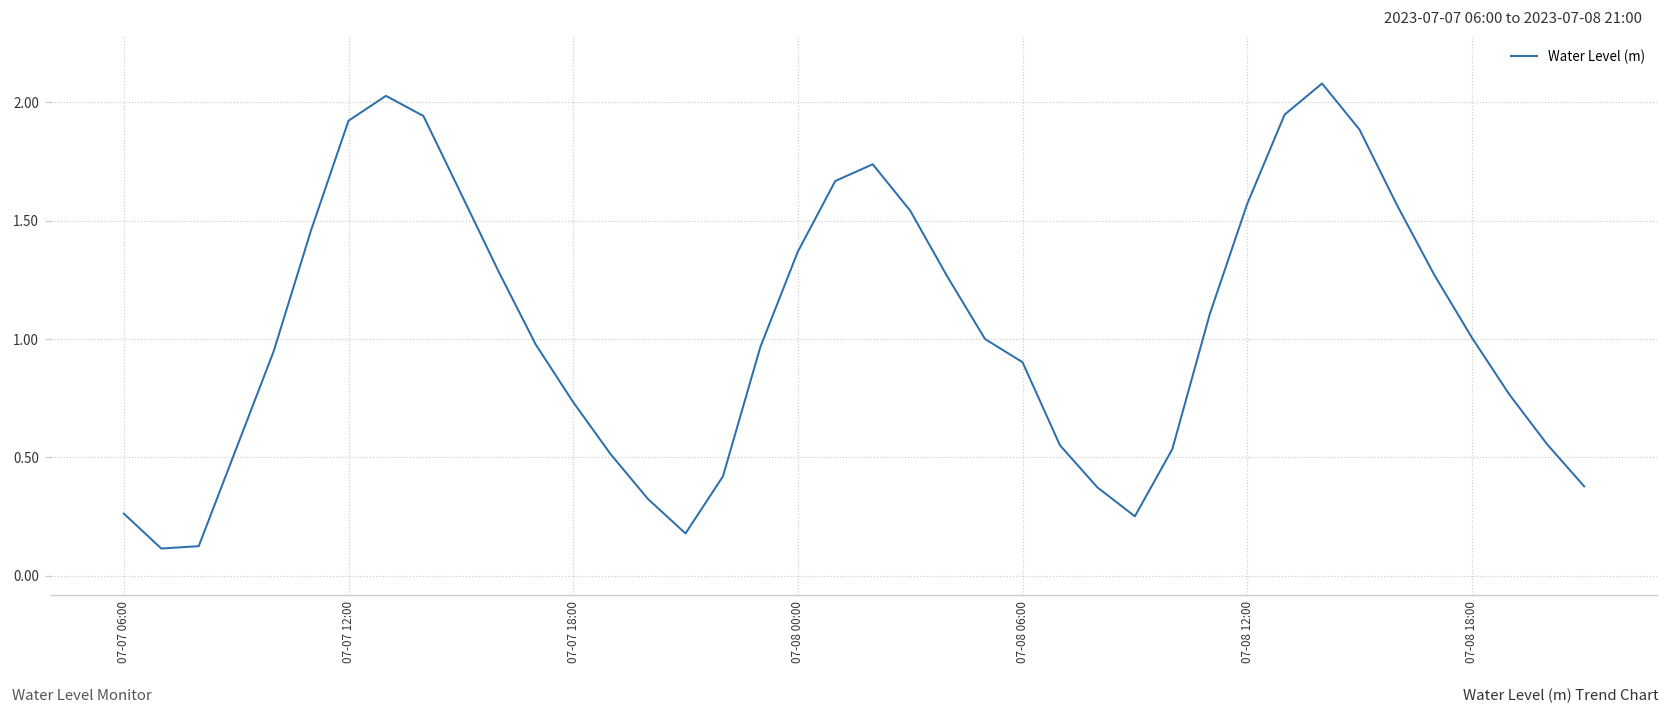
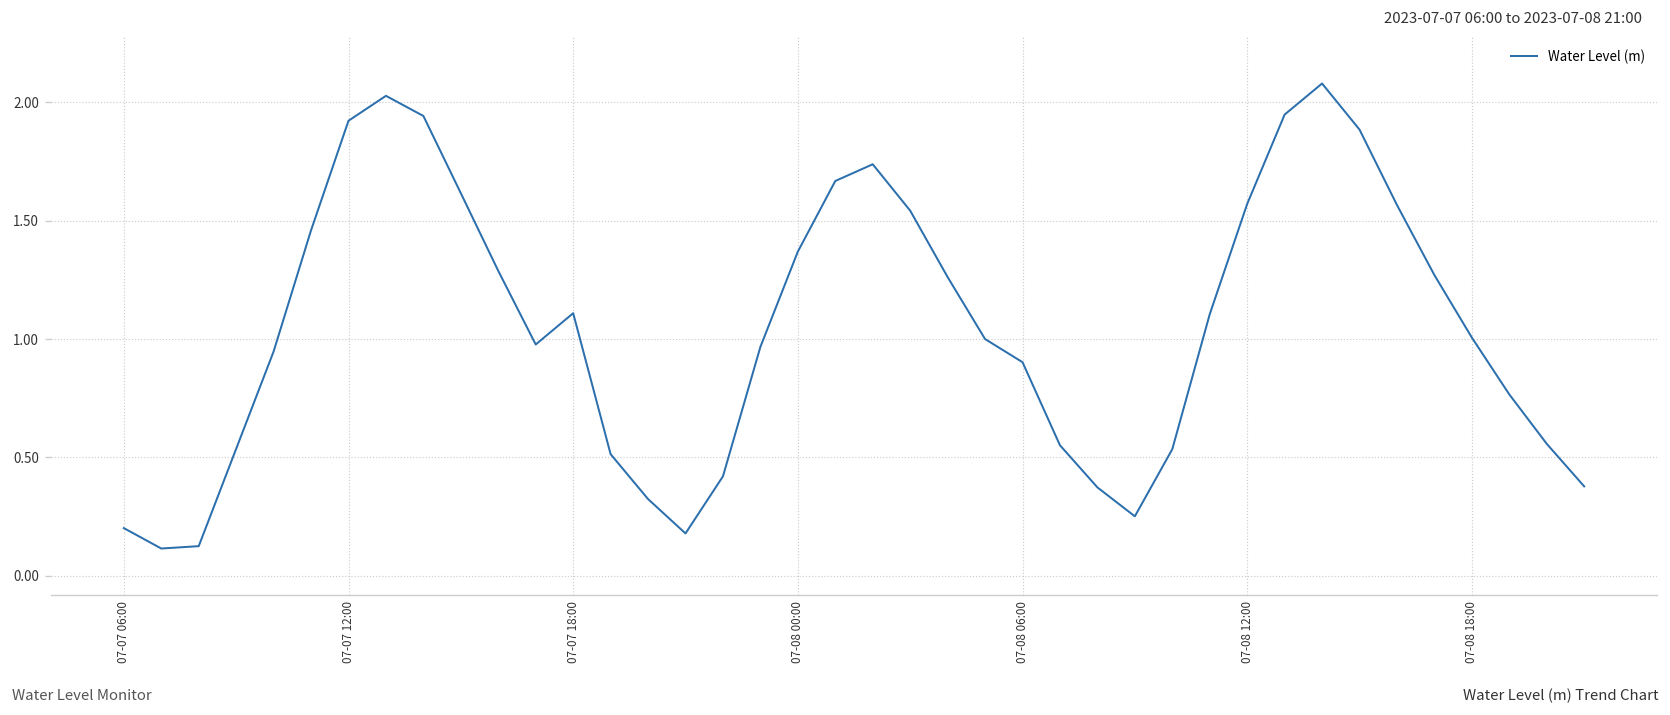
07-07 06:00: 0.26 -> 0.20
07-07 18:00: 0.73 -> 1.11
